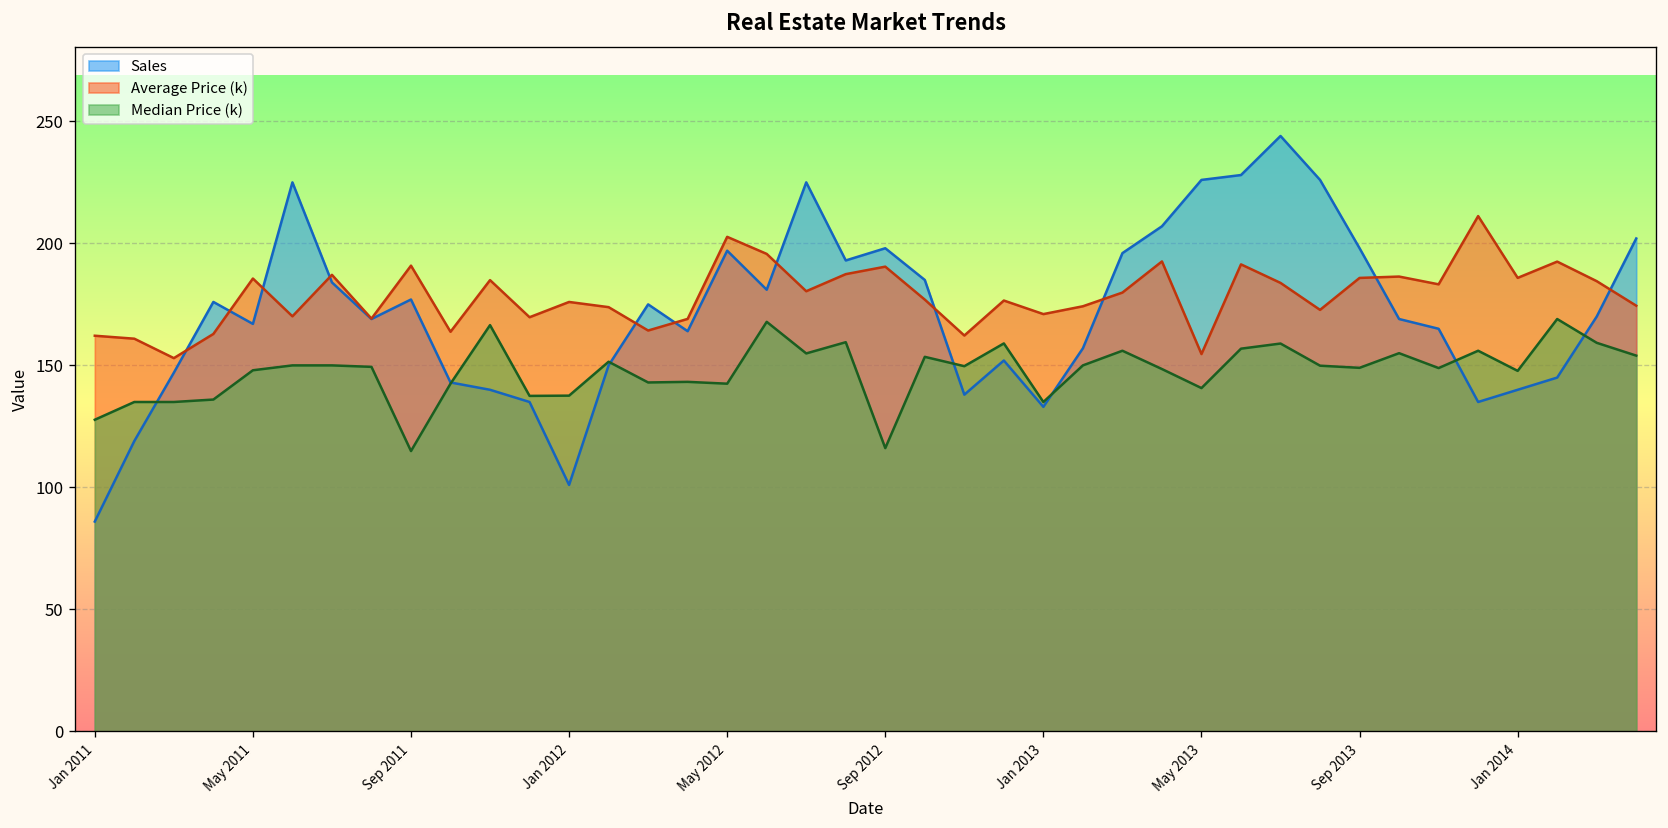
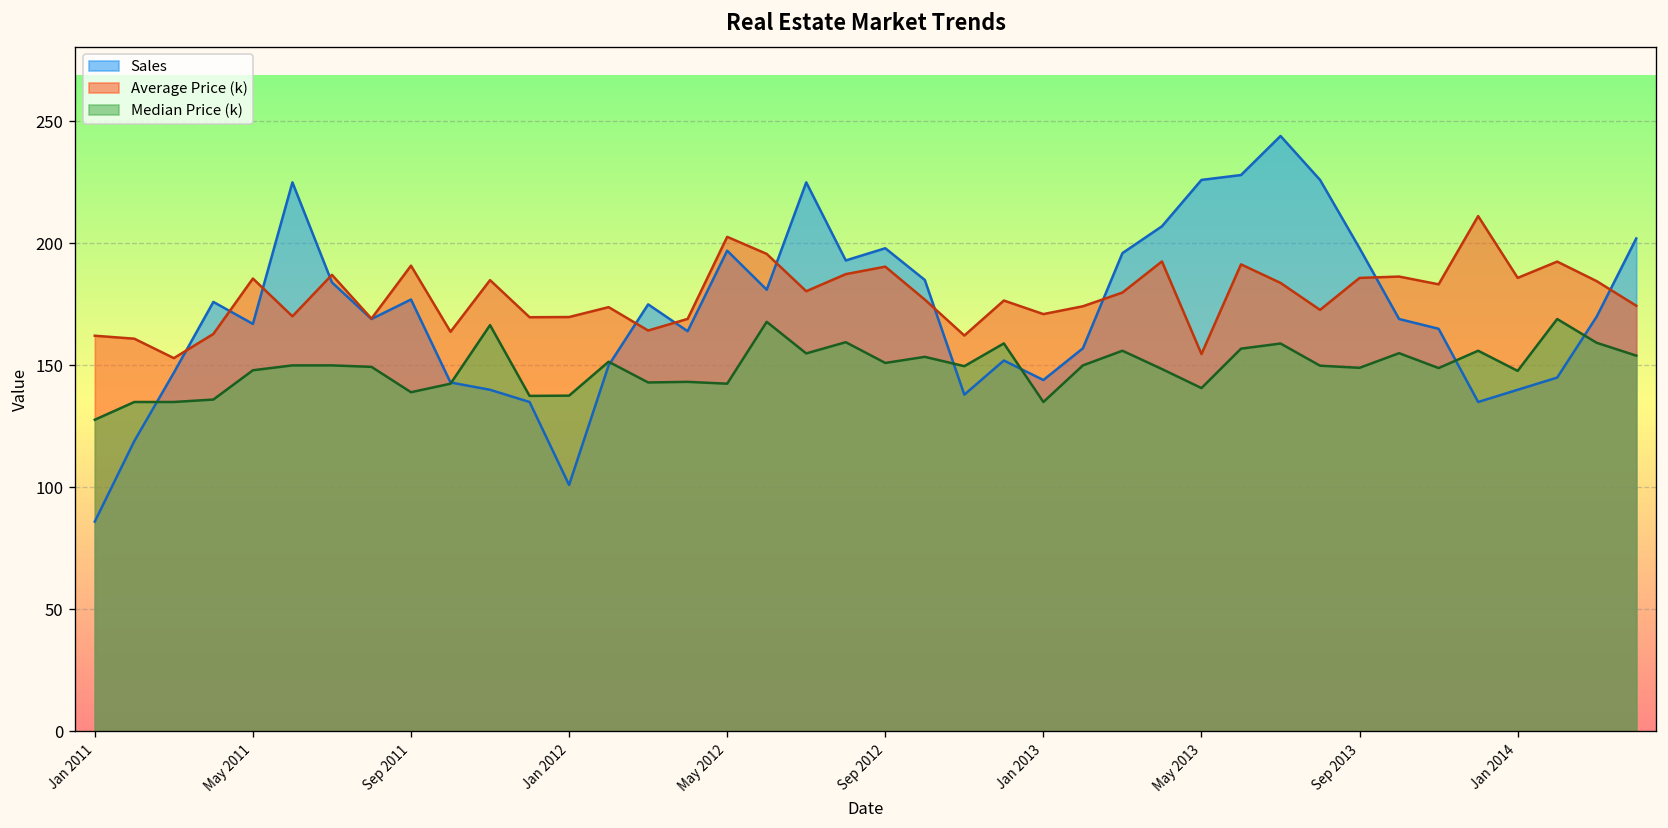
Median Price (k), Sep 2011: 115 -> 139
Average Price (k), Jan 2012: 176 -> 170
Median Price (k), Sep 2012: 116 -> 151
Sales, Jan 2013: 133 -> 144
